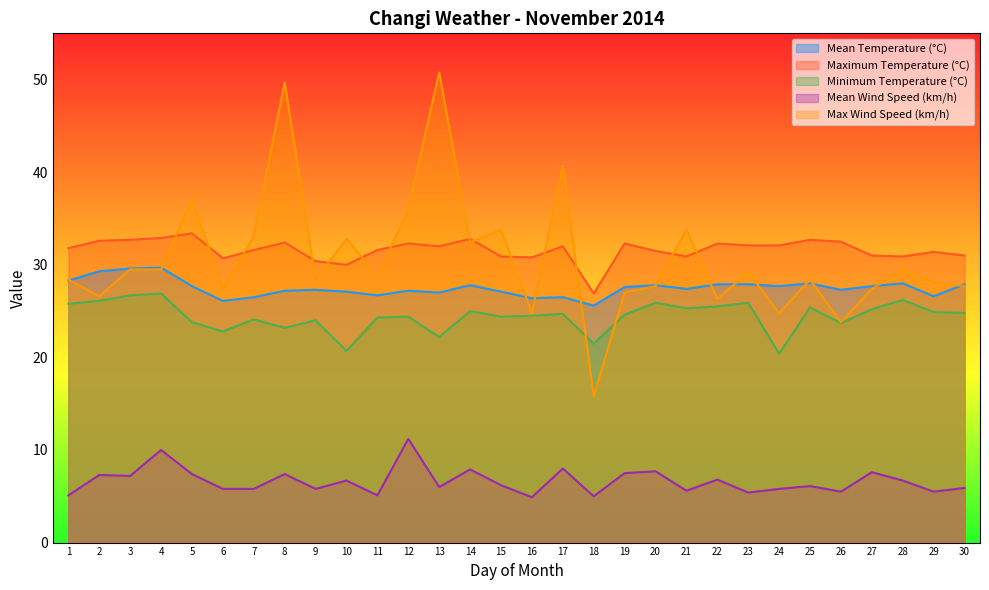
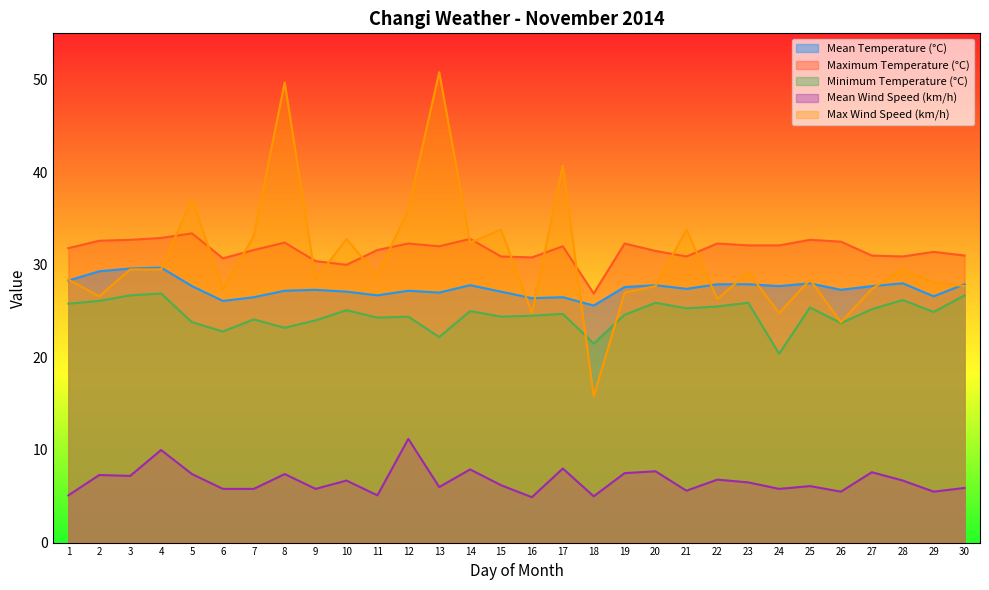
Minimum Temperature (°C), 10: 21 -> 25
Mean Wind Speed (km/h), 23: 5 -> 7
Minimum Temperature (°C), 30: 25 -> 27
